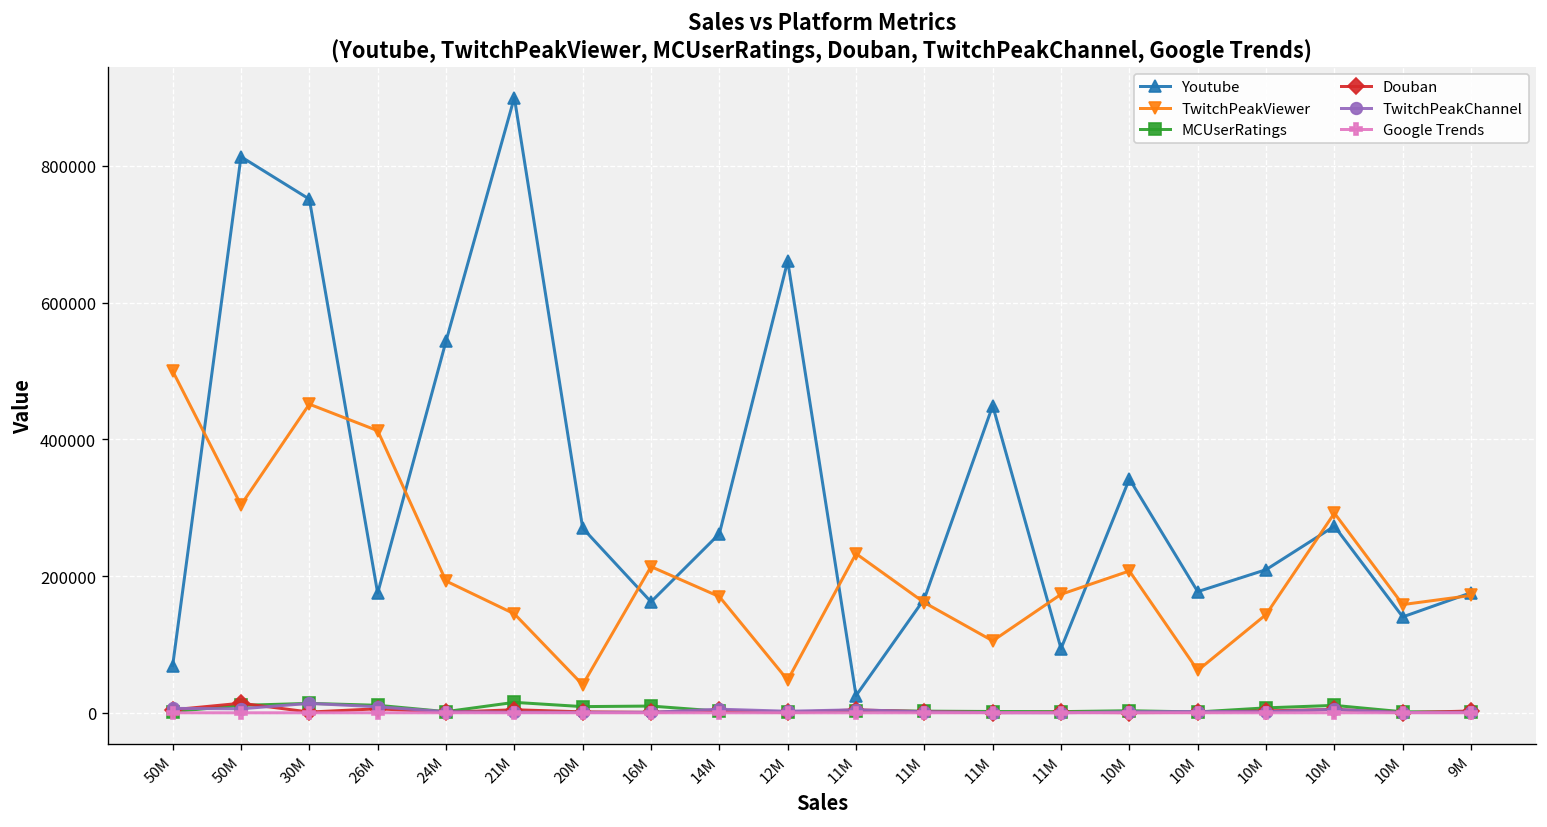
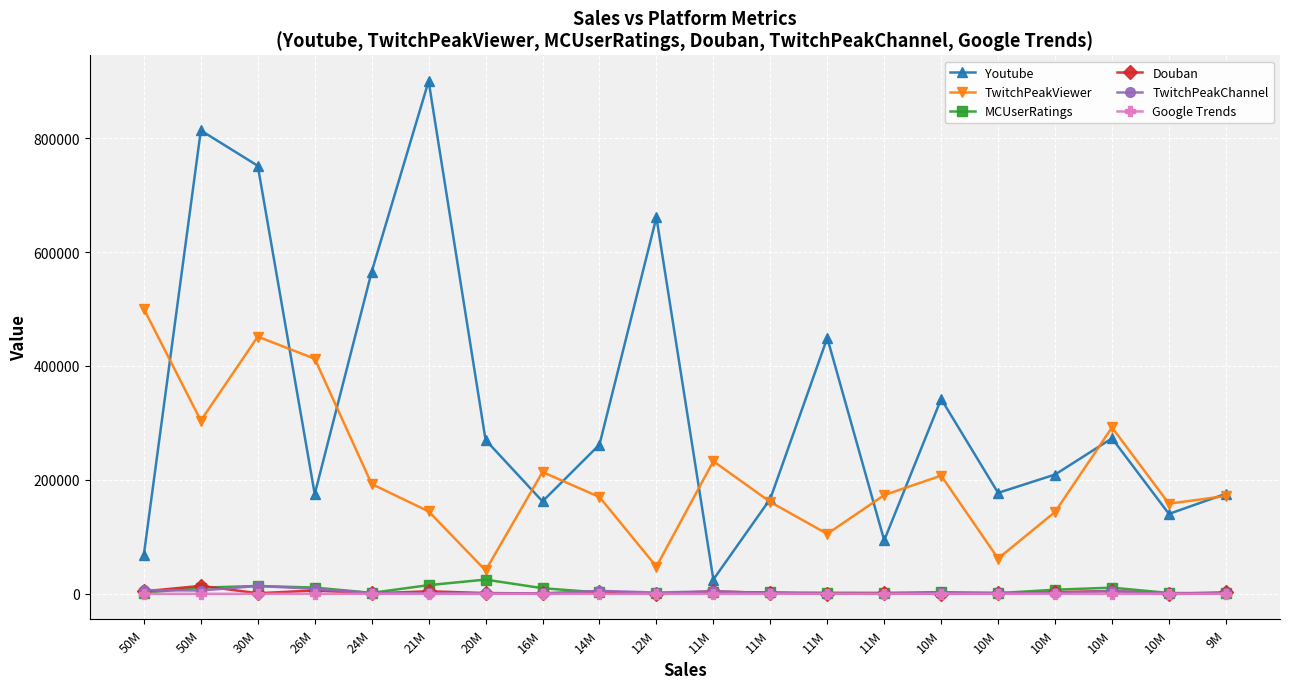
Youtube, 24M: 540000 -> 570000
MCUserRatings, 20M: 10000 -> 30000
